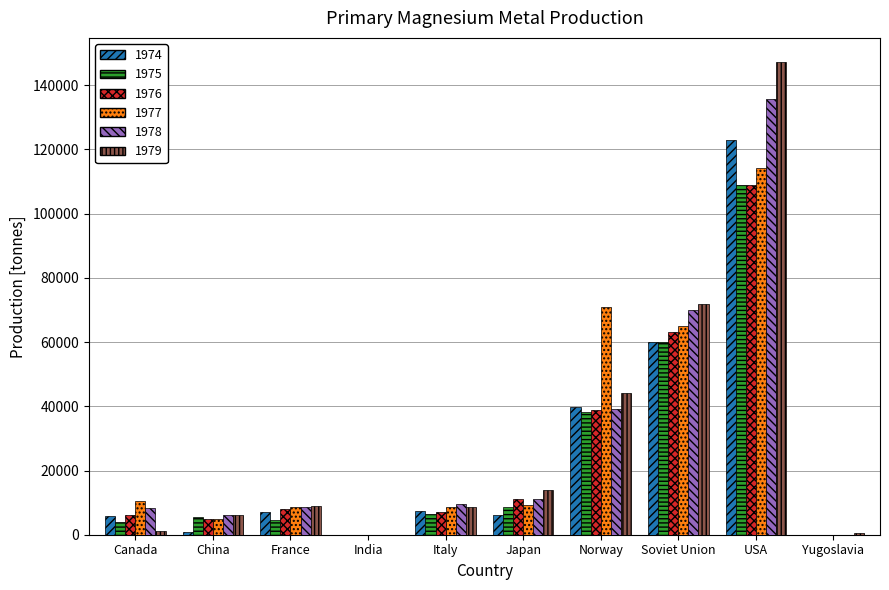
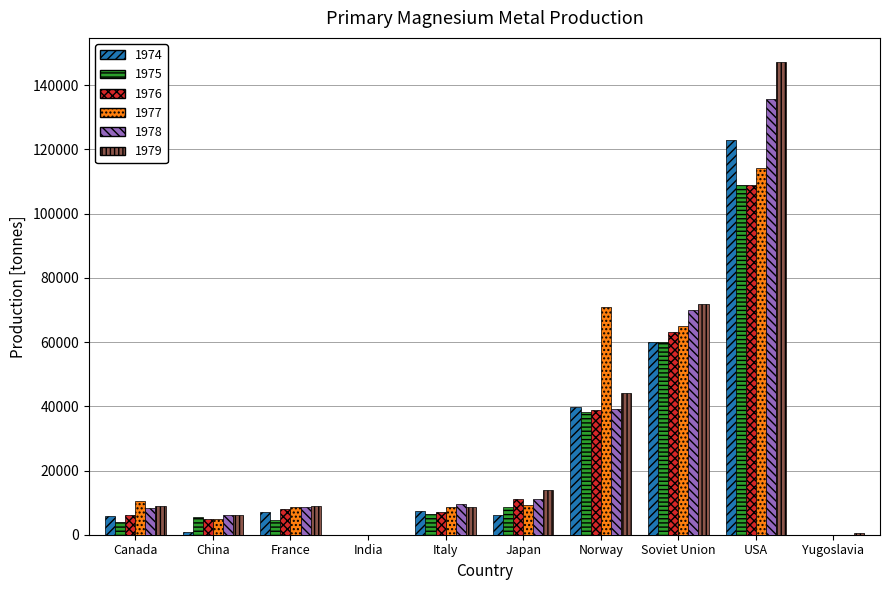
1979, Canada: 1000 -> 9000
